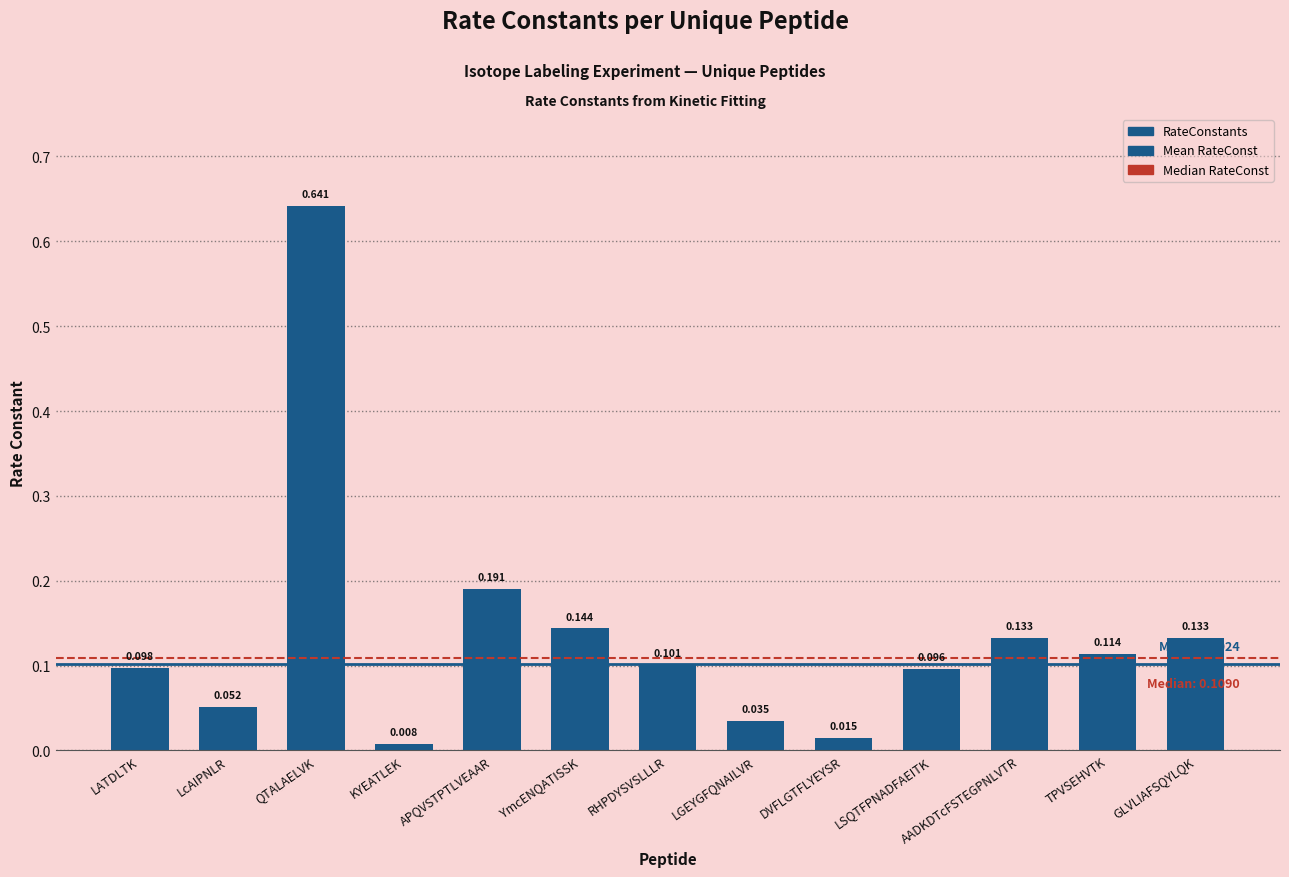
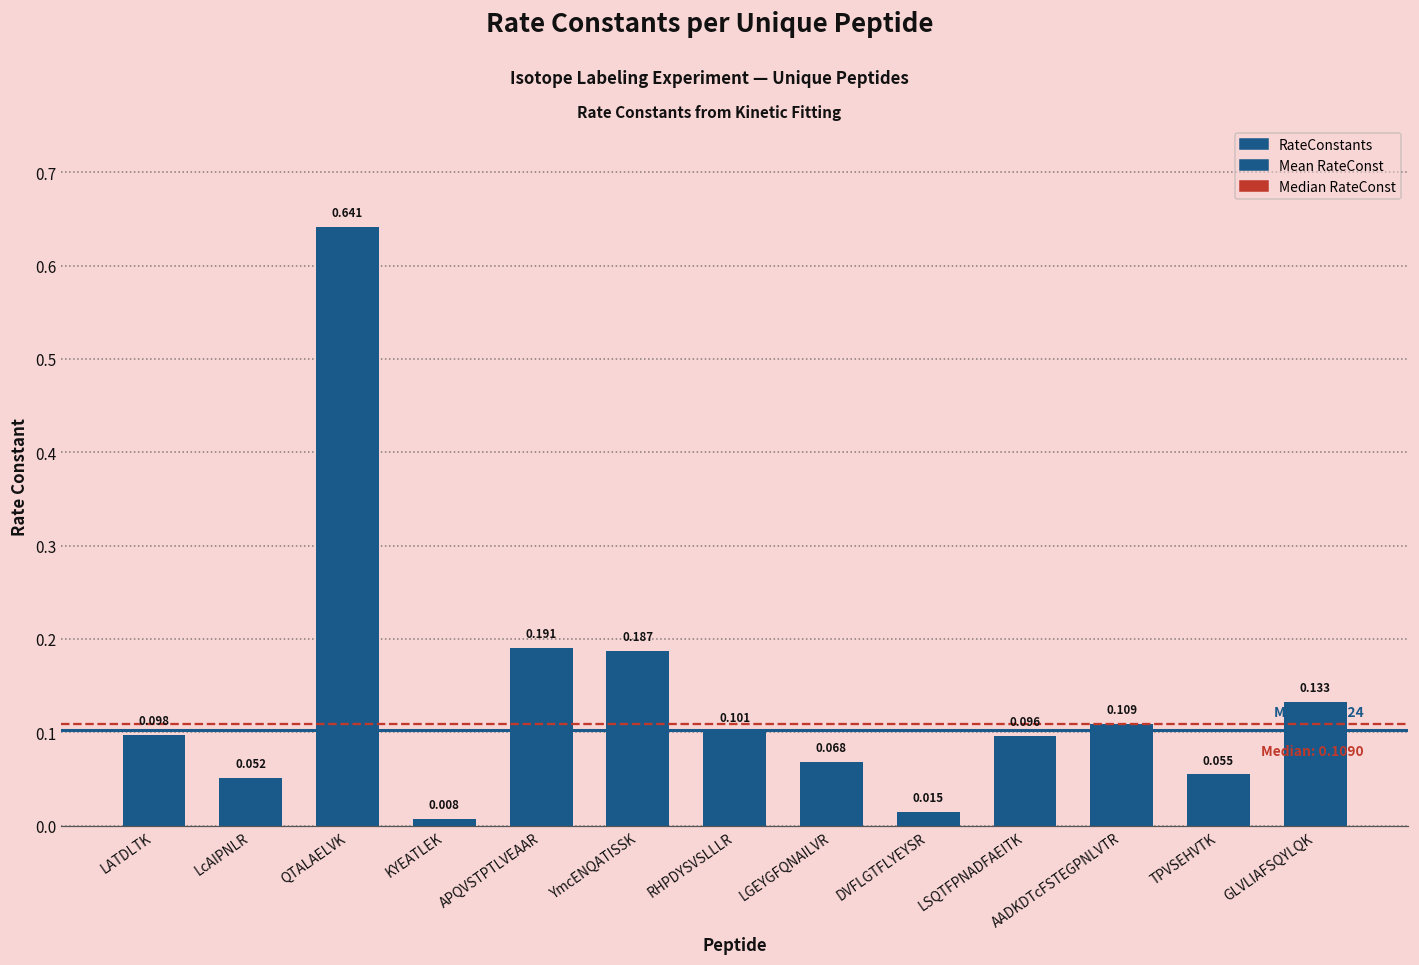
YmcENQATISSK: 0.144 -> 0.187
LGEYGFQNAILVR: 0.035 -> 0.068
AADKDTcFSTEGPNLVTR: 0.133 -> 0.109
TPVSEHVTK: 0.114 -> 0.055
